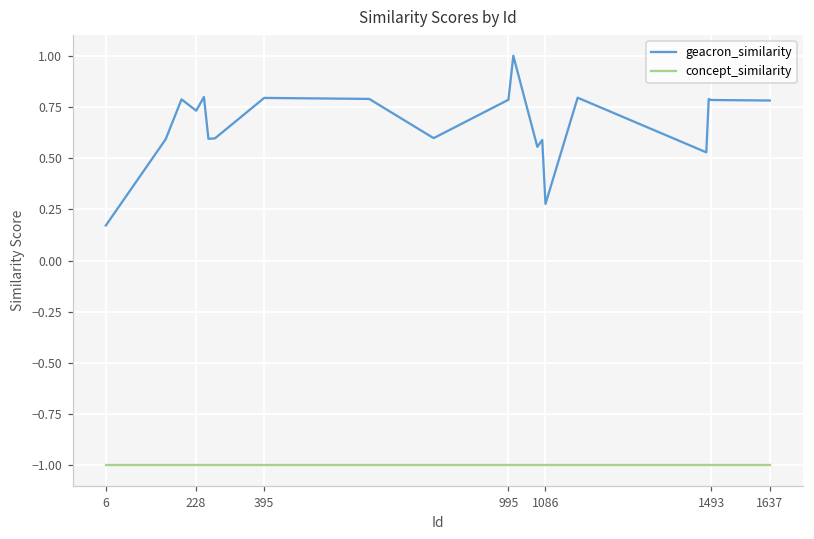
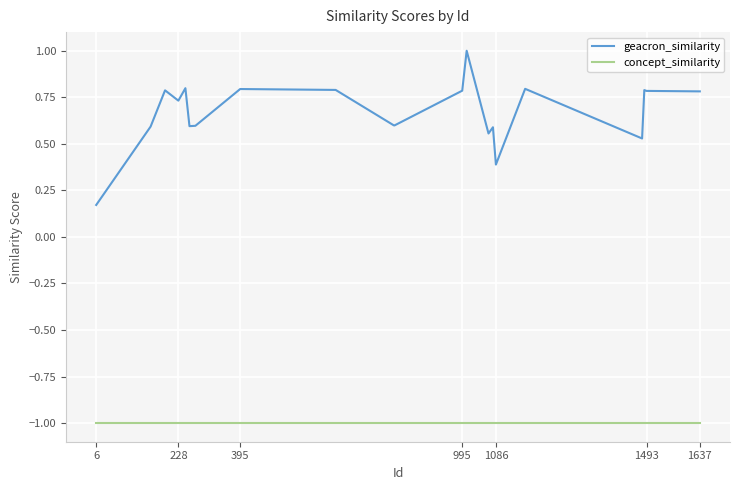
geacron_similarity, 1086: 0.28 -> 0.39
